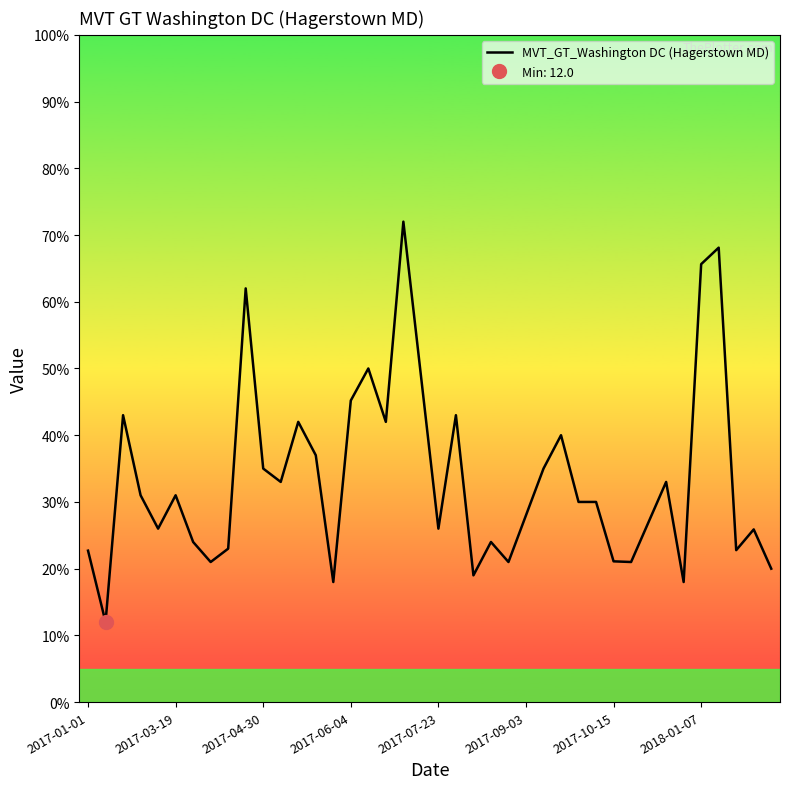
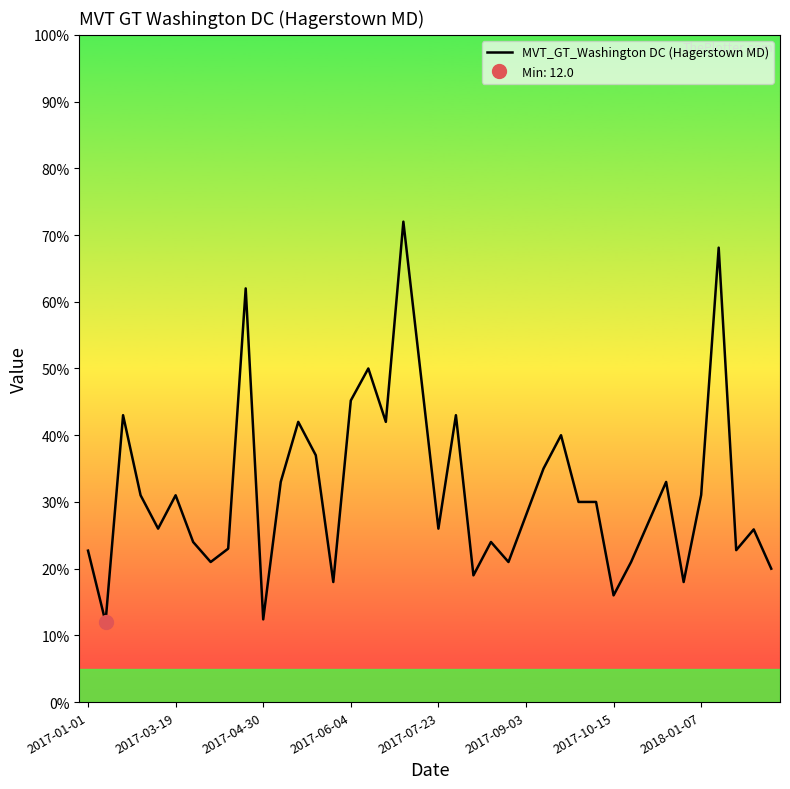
MVT_GT_Washington DC (Hagerstown MD), 2017-04-30: 35% -> 12%
MVT_GT_Washington DC (Hagerstown MD), 2017-10-15: 21% -> 16%
MVT_GT_Washington DC (Hagerstown MD), 2018-01-07: 66% -> 31%
